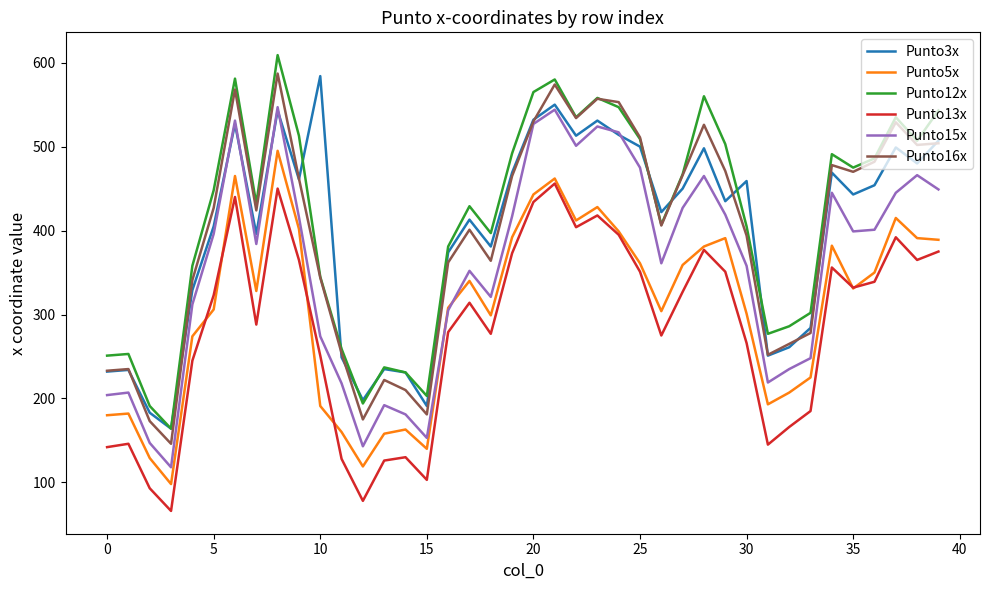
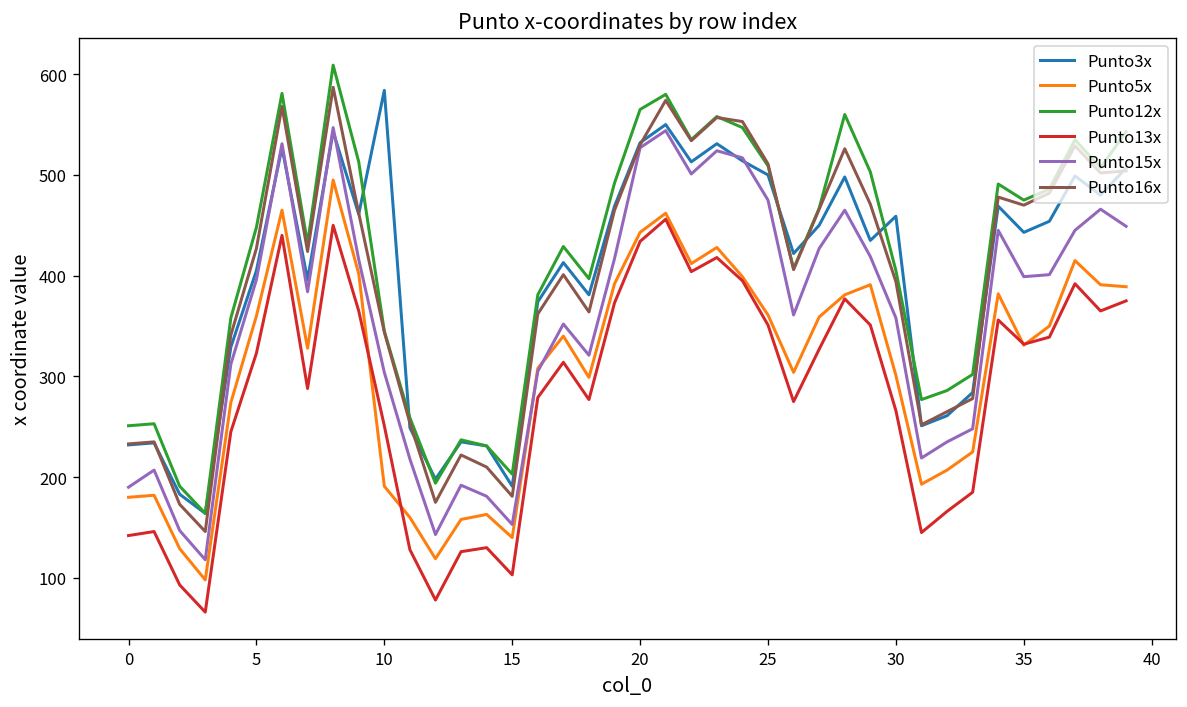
Punto15x, 0: 200 -> 190
Punto5x, 5: 310 -> 360
Punto15x, 10: 270 -> 300
